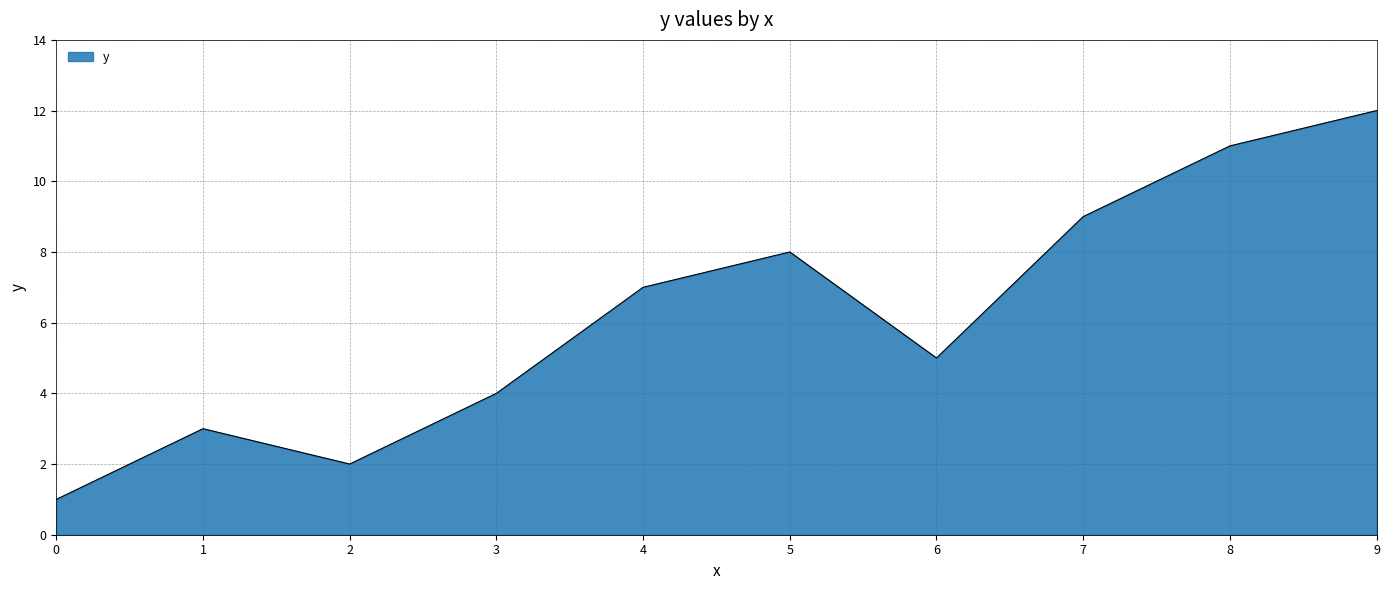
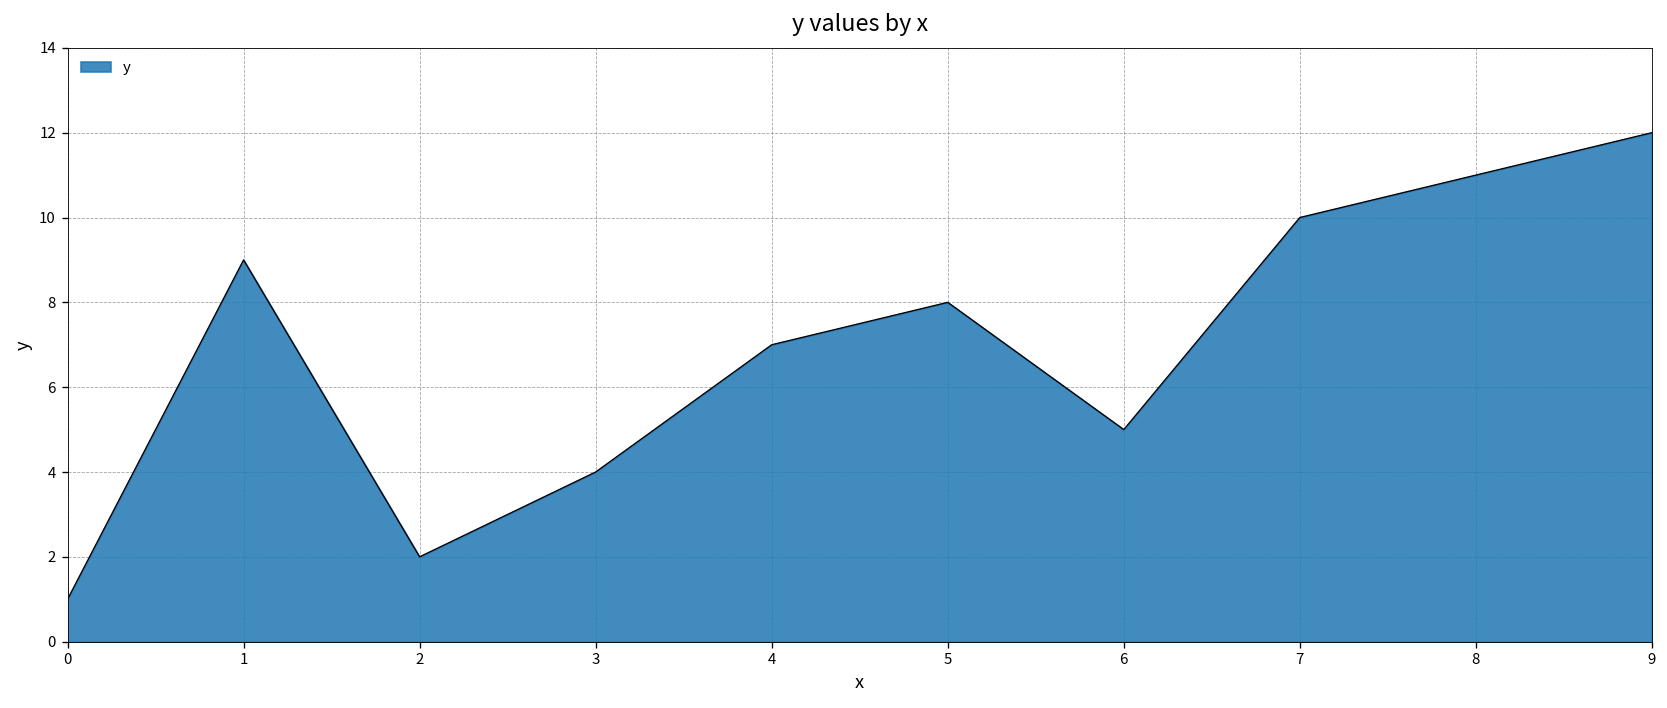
1: 3 -> 9
7: 9 -> 10
